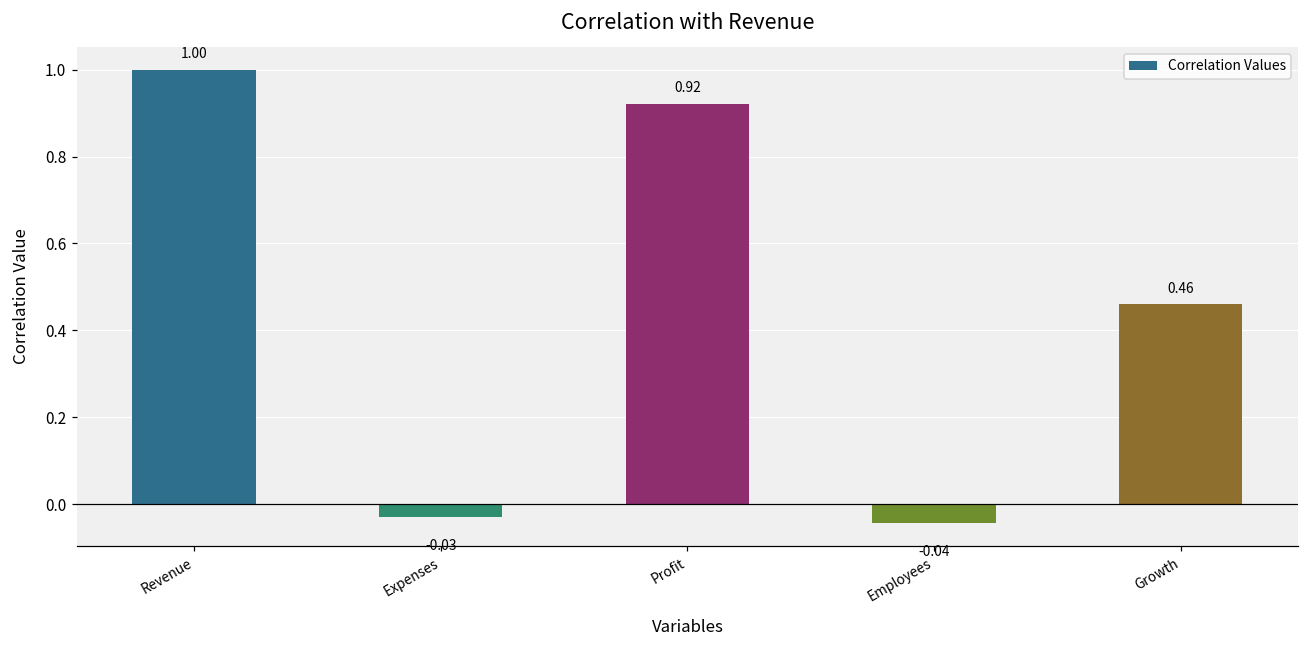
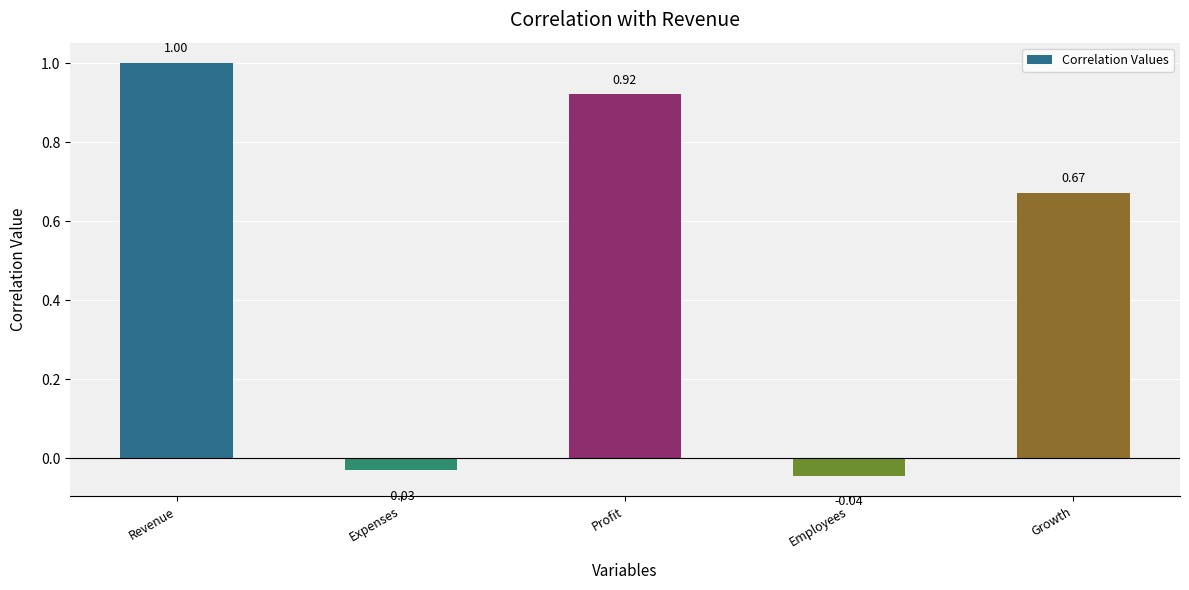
Growth: 0.46 -> 0.67
